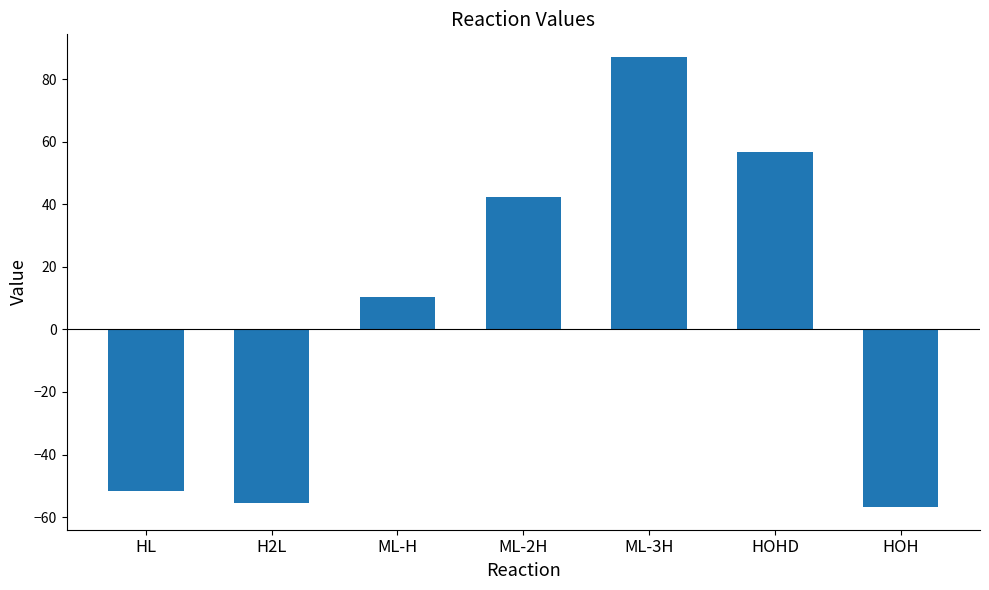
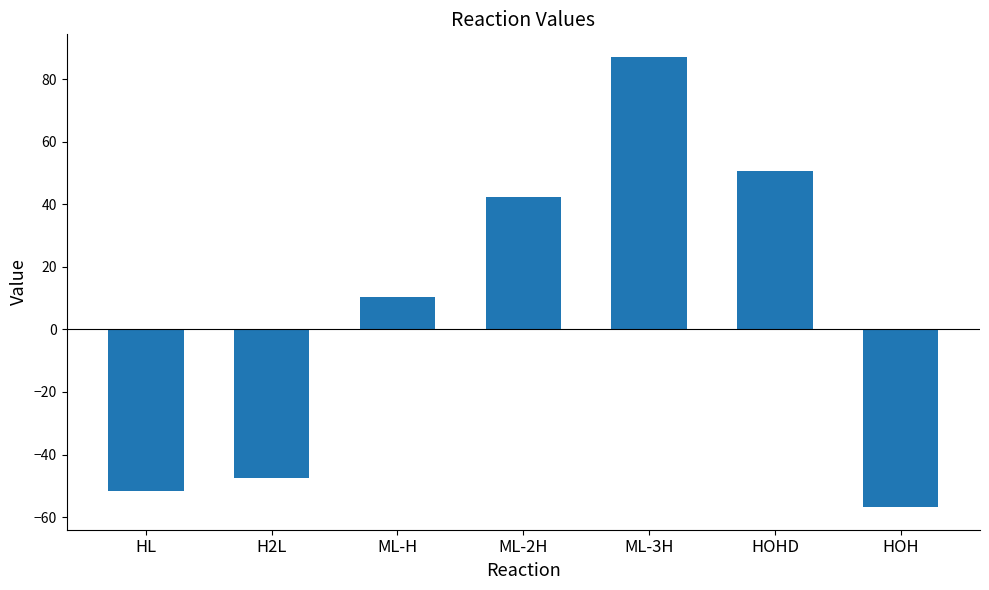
H2L: -55 -> -48
HOHD: 57 -> 51
